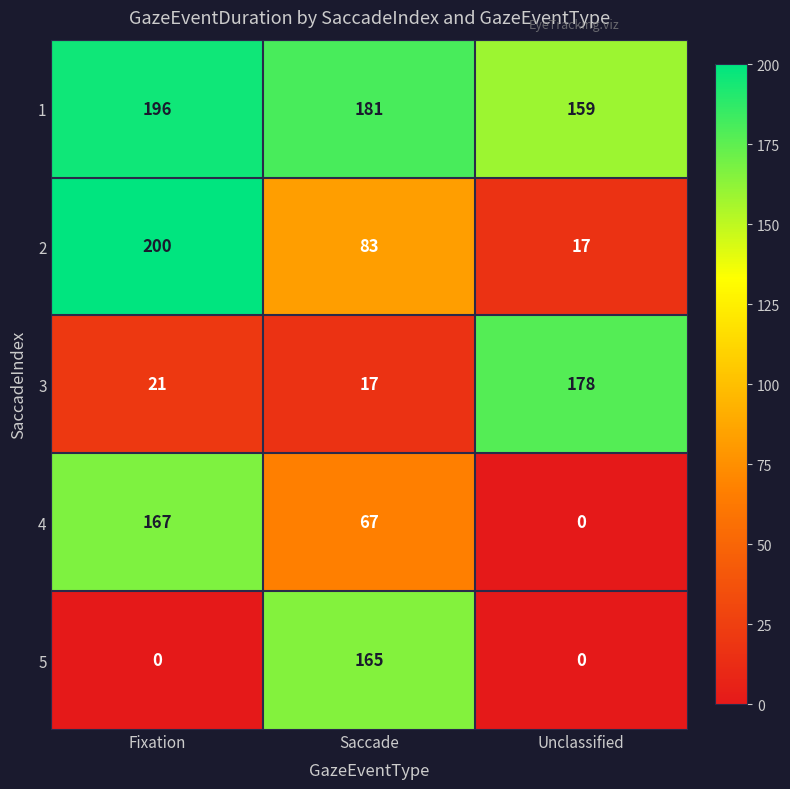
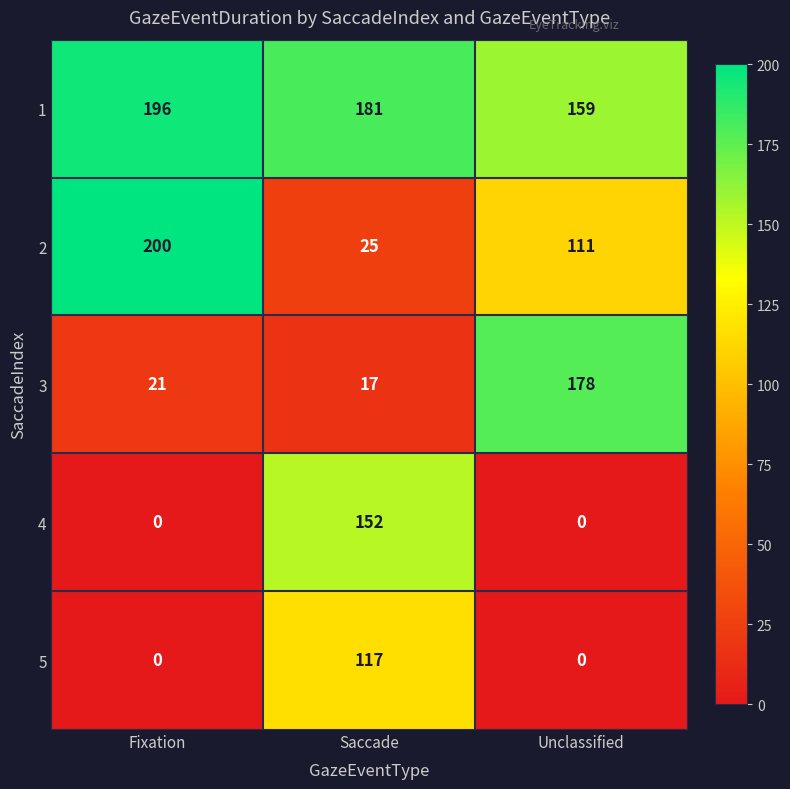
2, Saccade: 83 -> 25
2, Unclassified: 17 -> 111
4, Fixation: 167 -> 0
4, Saccade: 67 -> 152
5, Saccade: 165 -> 117
